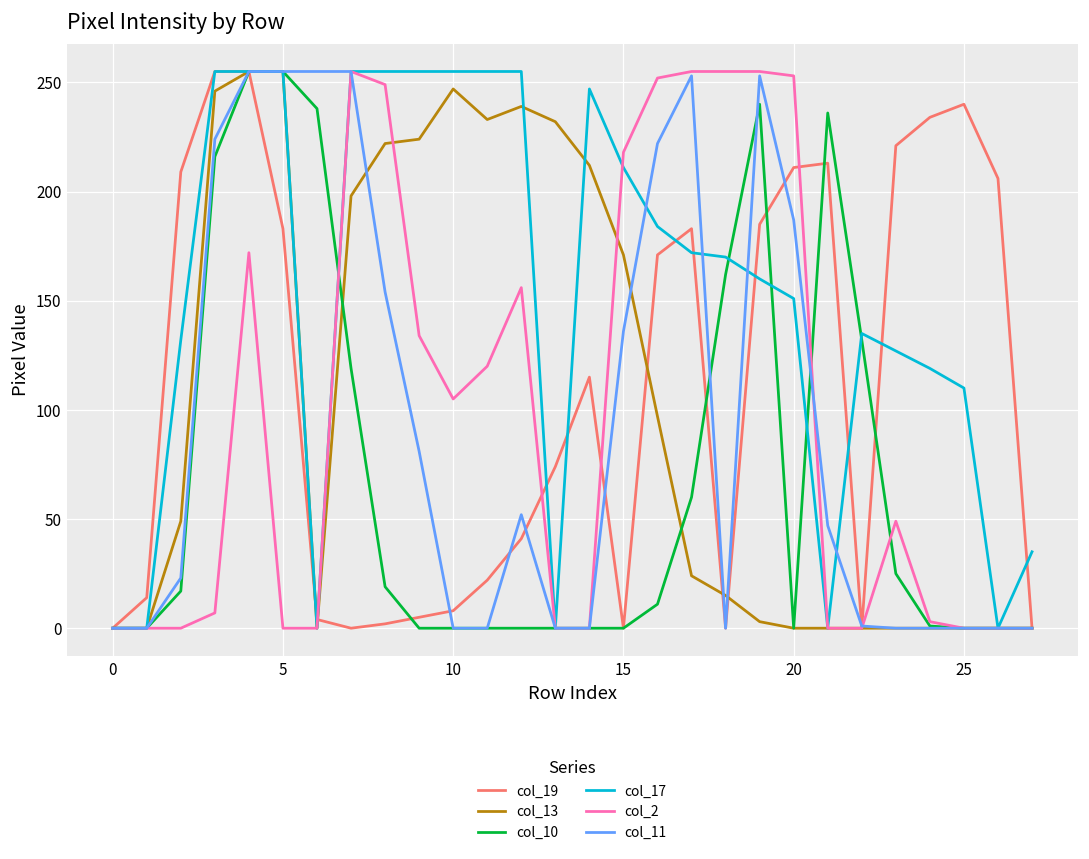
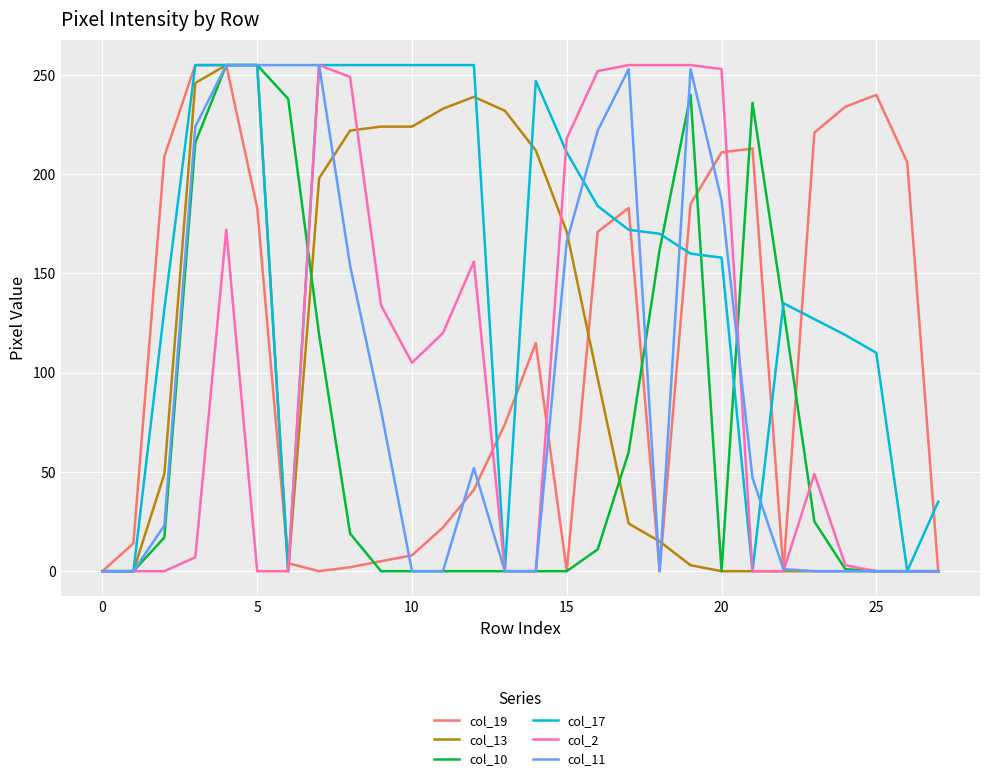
col_13, 10: 247 -> 224
col_11, 15: 136 -> 166
col_17, 20: 151 -> 158
